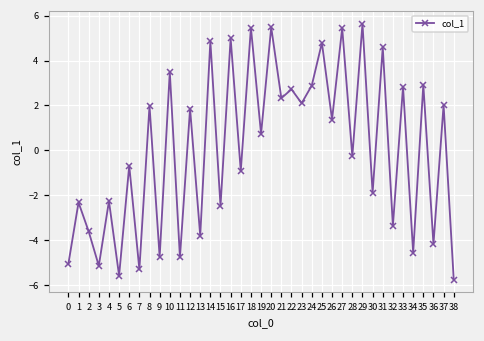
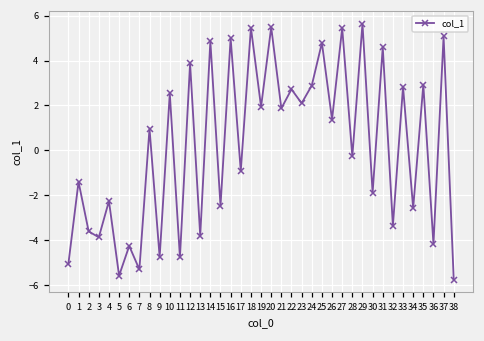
1: -2.3 -> -1.4
3: -5.1 -> -3.9
6: -0.7 -> -4.3
8: 2.0 -> 1.0
10: 3.5 -> 2.5
12: 1.9 -> 3.9
19: 0.7 -> 1.9
21: 2.3 -> 1.9
34: -4.6 -> -2.6
37: 2.0 -> 5.1
